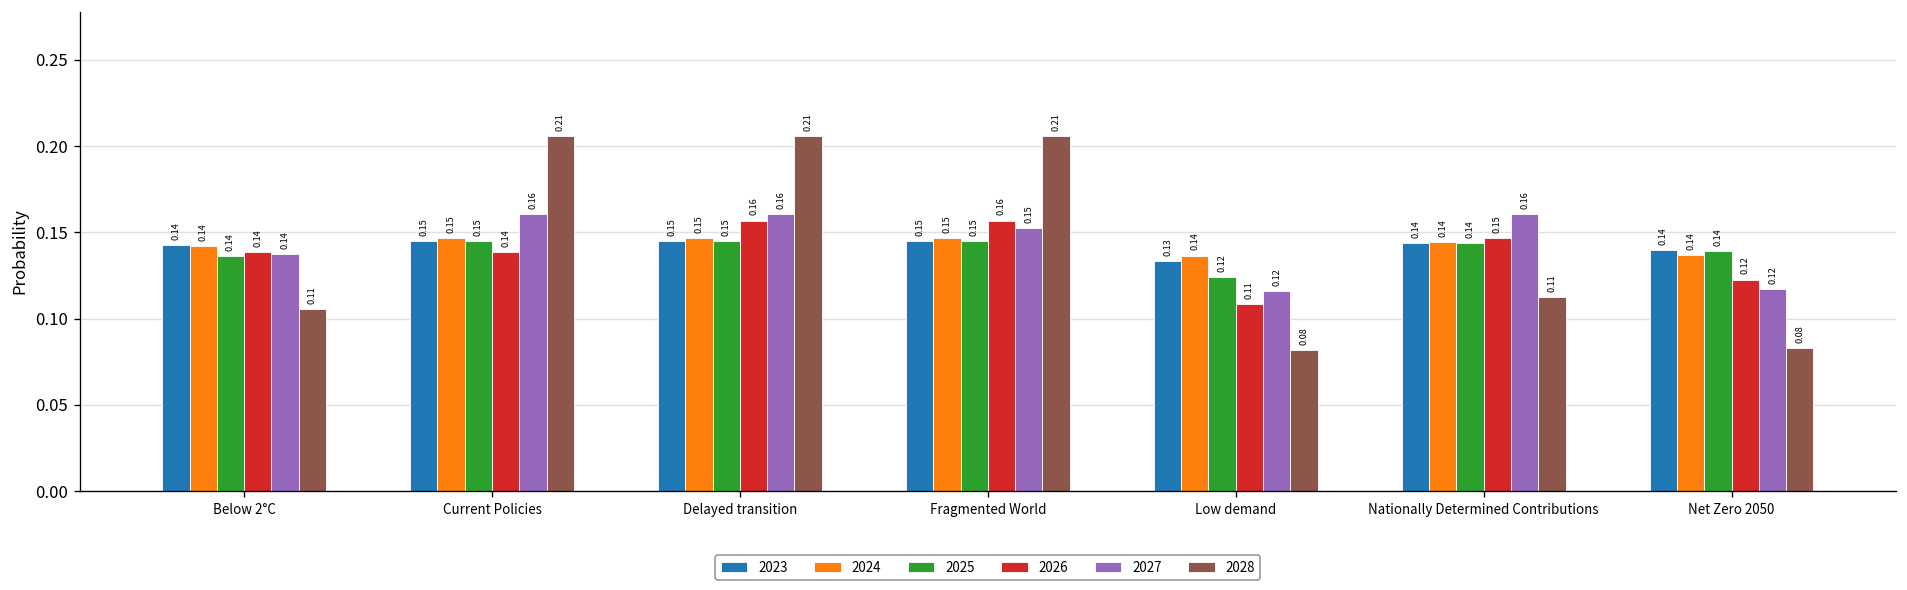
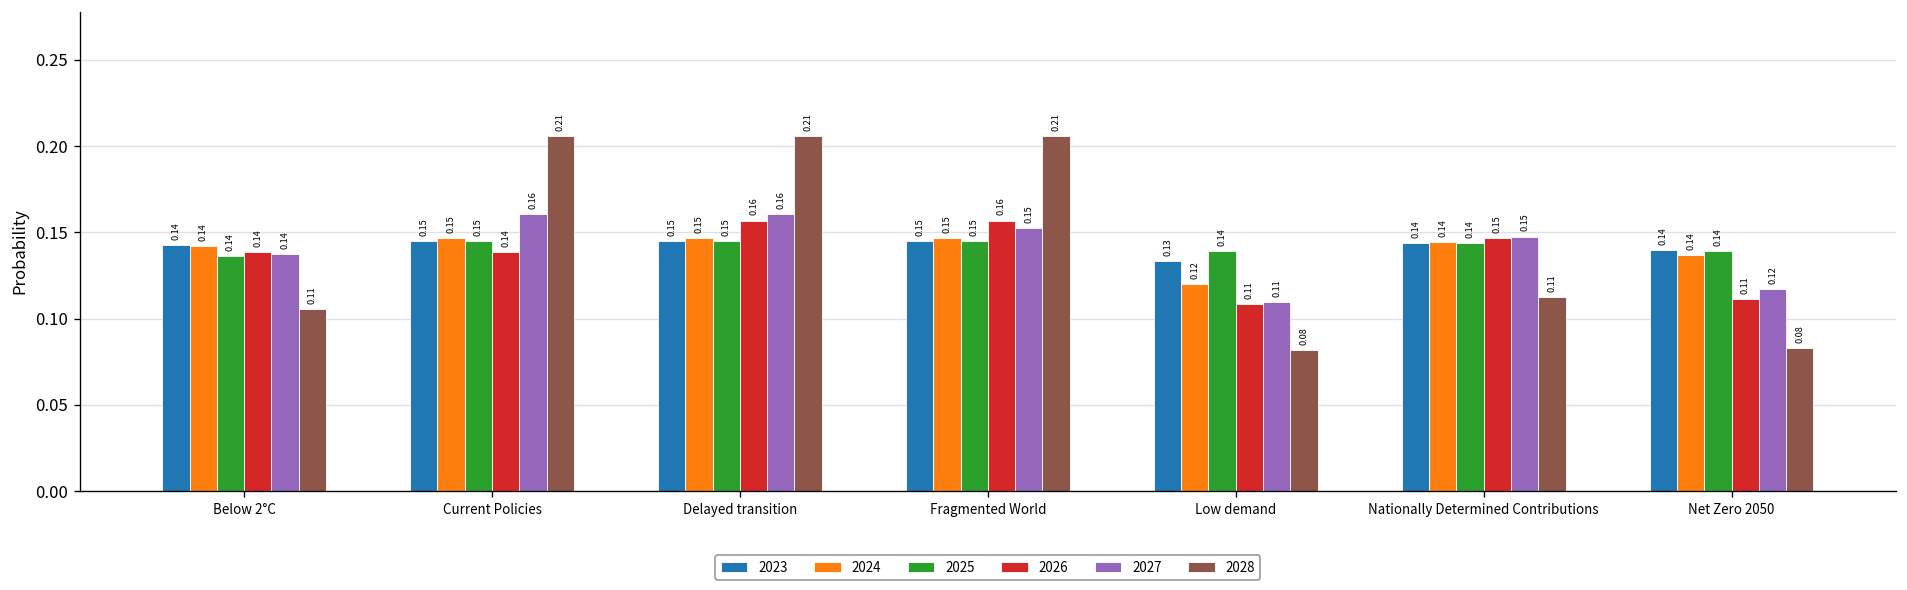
2024, Low demand: 0.14 -> 0.12
2025, Low demand: 0.12 -> 0.14
2027, Low demand: 0.12 -> 0.11
2027, Nationally Determined Contributions: 0.16 -> 0.15
2026, Net Zero 2050: 0.12 -> 0.11
